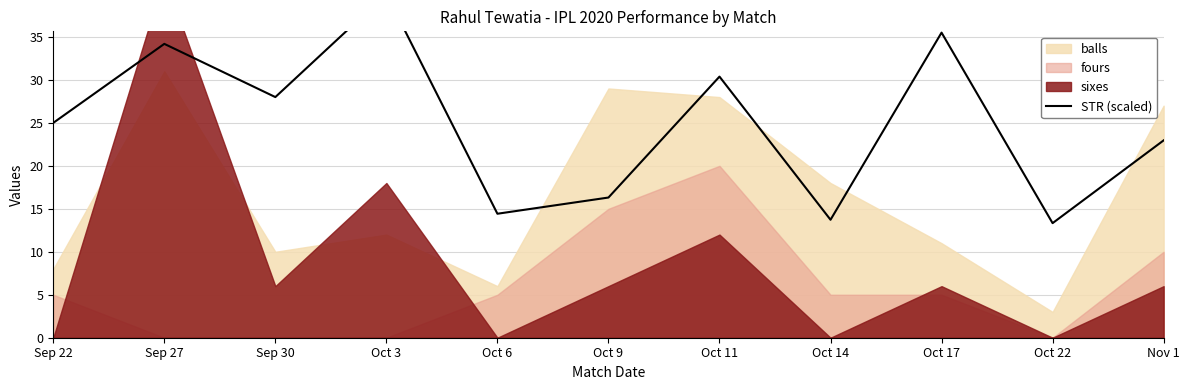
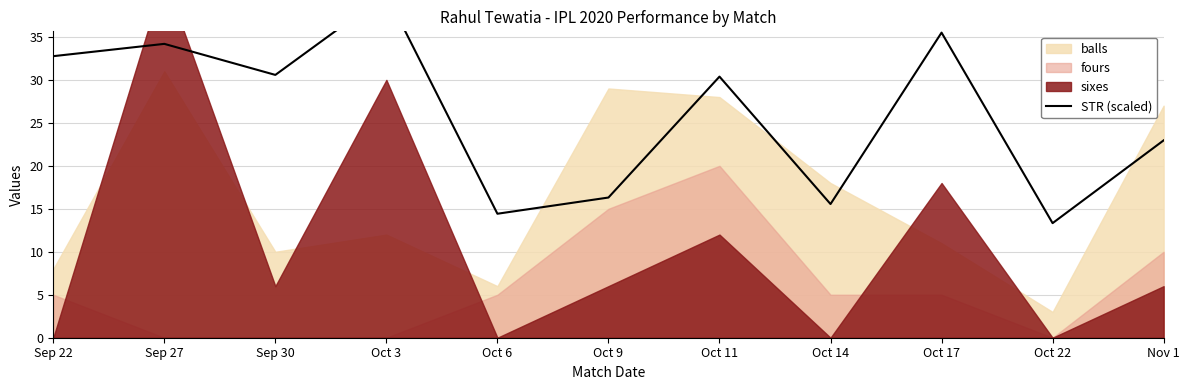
STR (scaled), Sep 22: 25 -> 33
STR (scaled), Sep 30: 28 -> 31
sixes, Oct 3: 18 -> 30
STR (scaled), Oct 14: 14 -> 16
sixes, Oct 17: 6 -> 18
